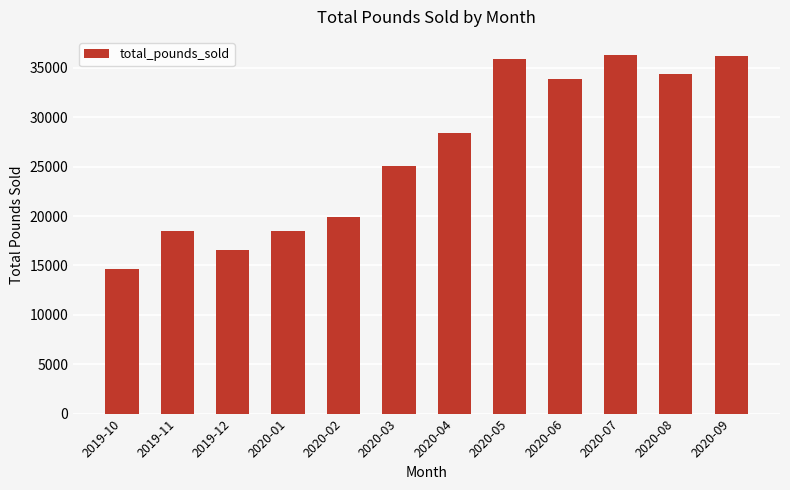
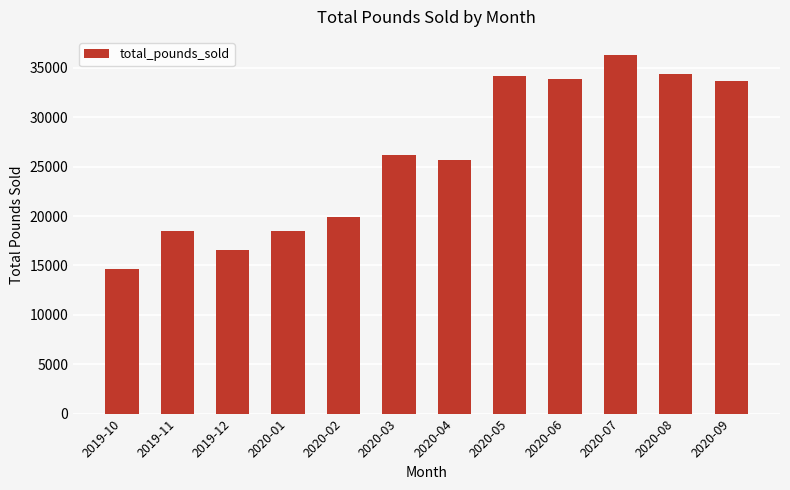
2020-03: 25000 -> 26000
2020-04: 28000 -> 26000
2020-05: 36000 -> 34000
2020-09: 36000 -> 34000
